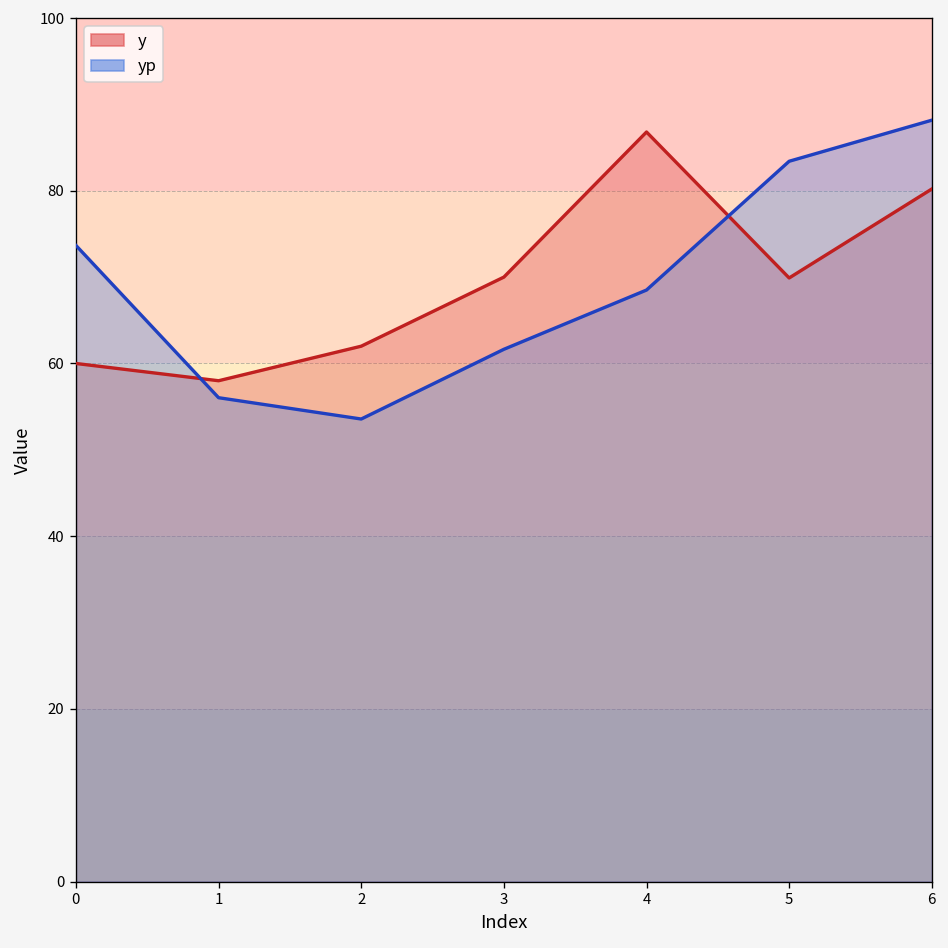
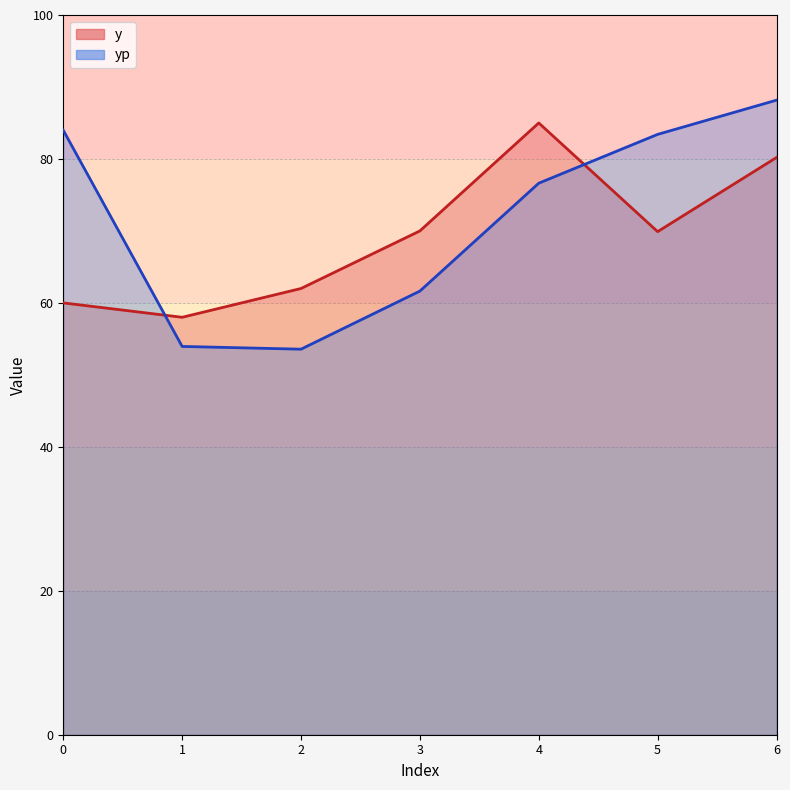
yp, 0: 74 -> 84
yp, 1: 56 -> 54
y, 4: 87 -> 85
yp, 4: 69 -> 77
